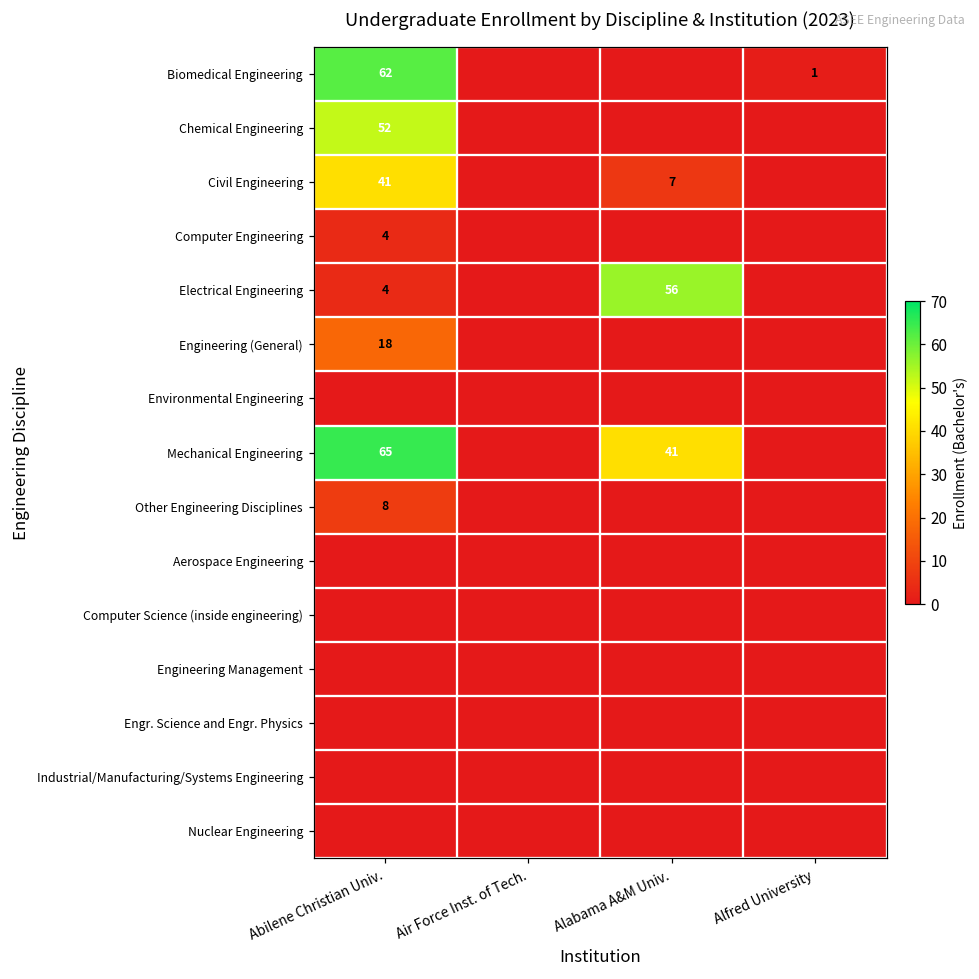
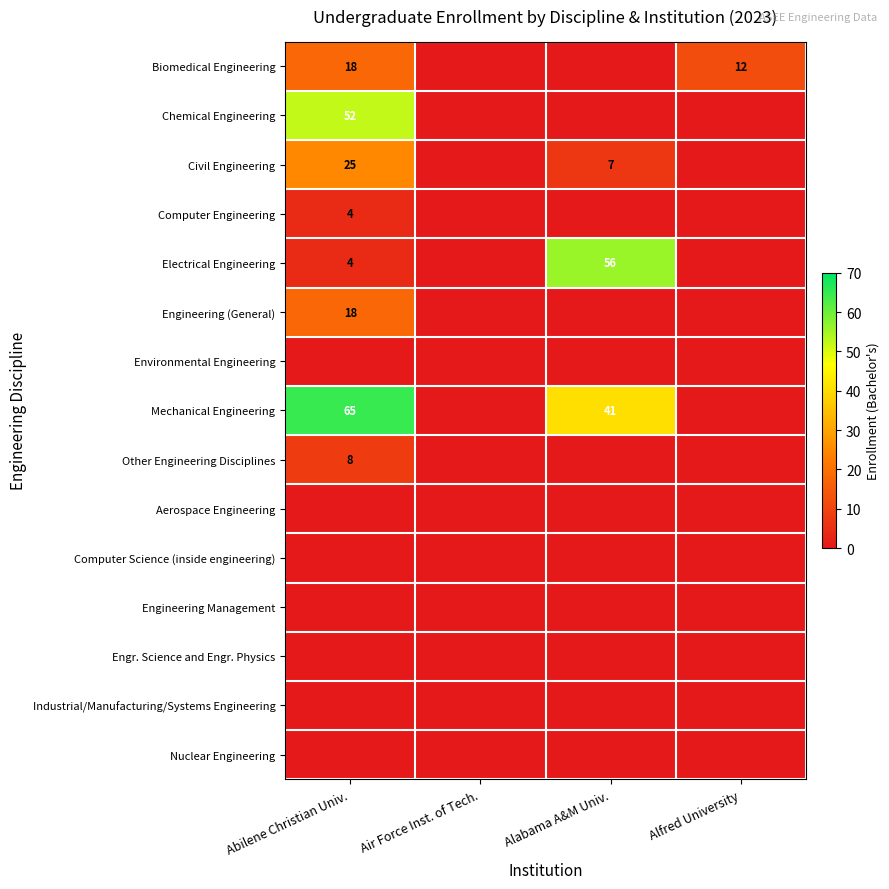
Biomedical Engineering, Abilene Christian Univ.: 62 -> 18
Biomedical Engineering, Alfred University: 1 -> 12
Civil Engineering, Abilene Christian Univ.: 41 -> 25
